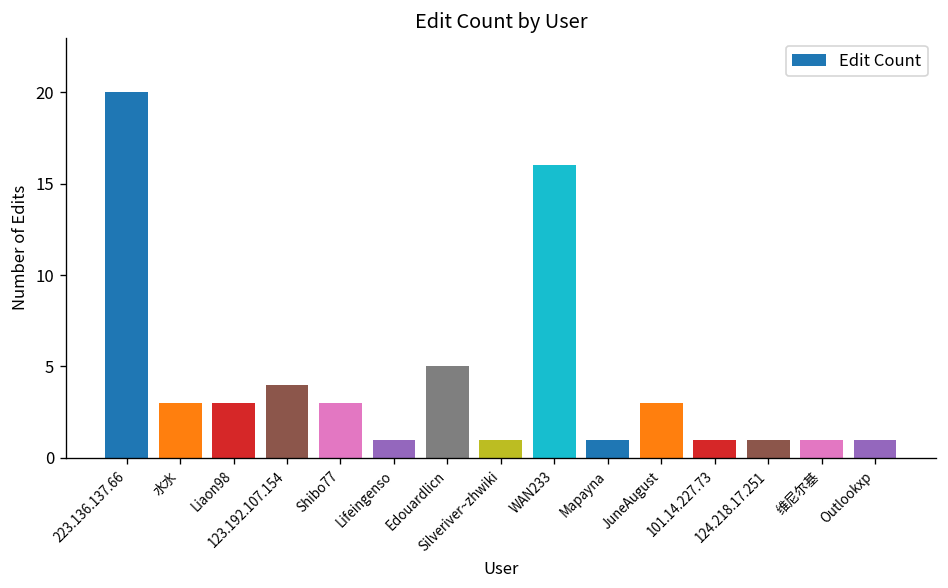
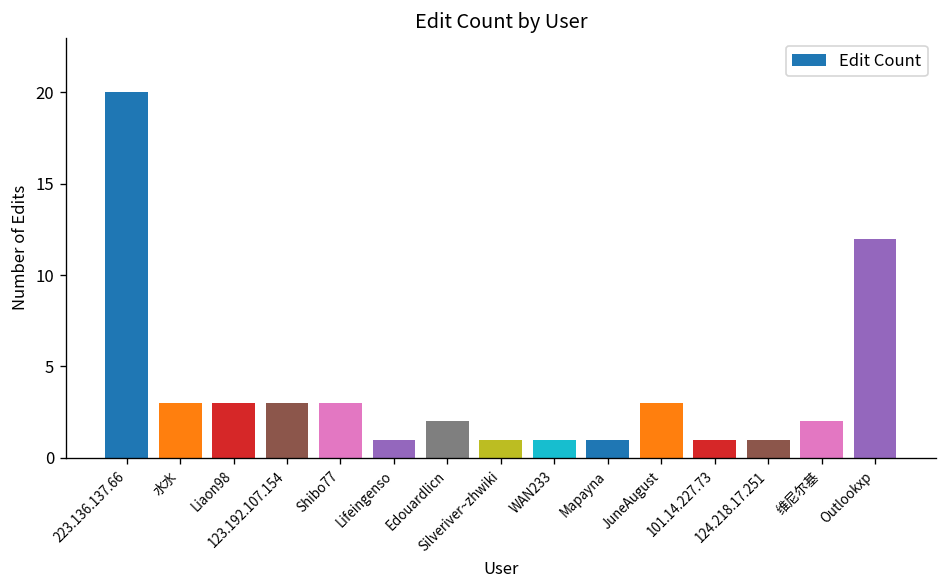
123.192.107.154: 4 -> 3
Edouardlicn: 5 -> 2
WAN233: 16 -> 1
维尼尔基: 1 -> 2
Outlookxp: 1 -> 12
